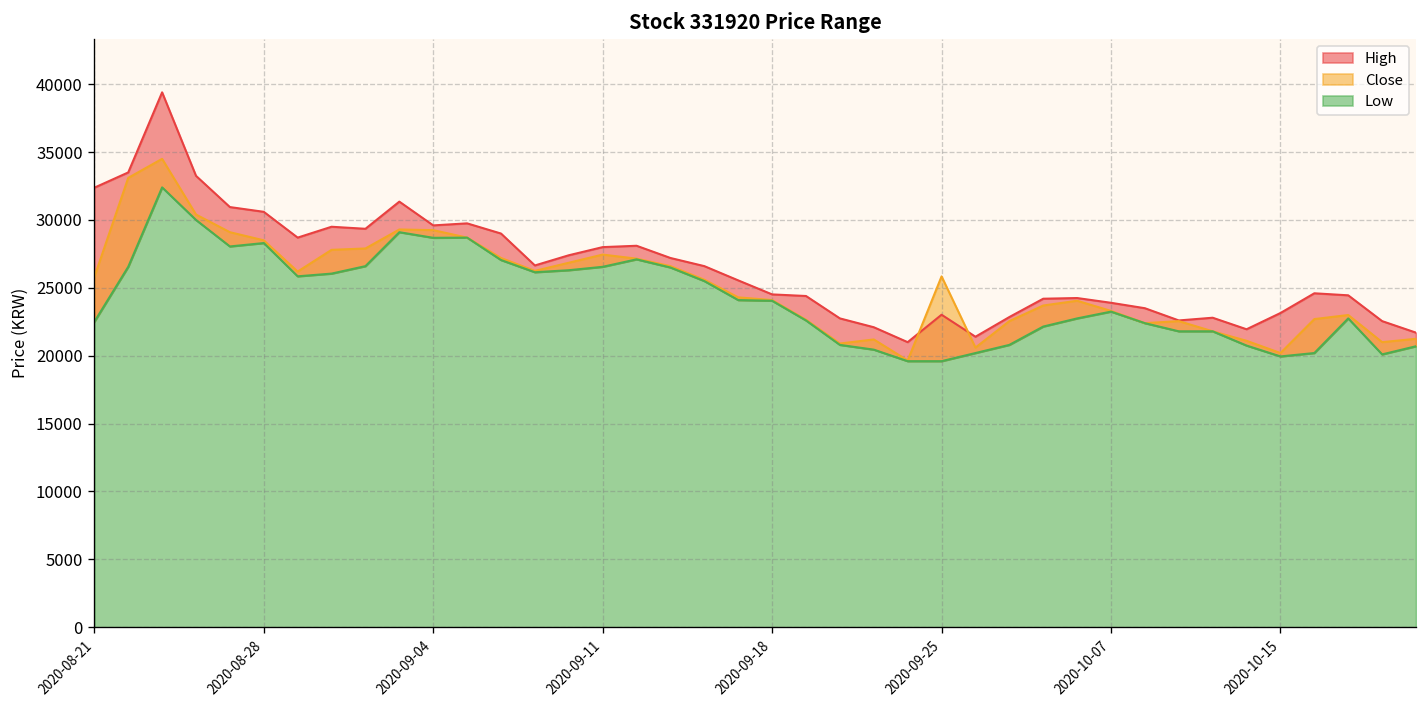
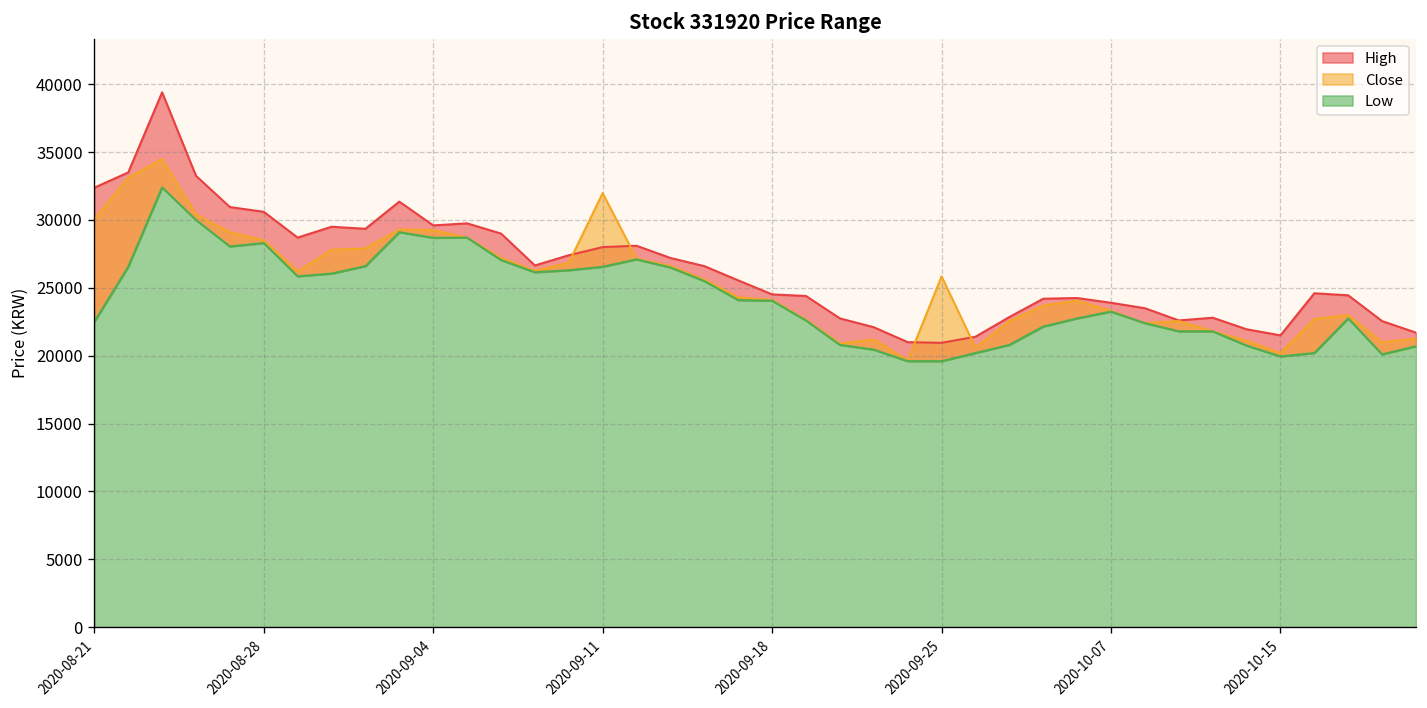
Close, 2020-08-21: 25800 -> 30100
Close, 2020-09-11: 27500 -> 32000
High, 2020-09-25: 23000 -> 21000
High, 2020-10-15: 23100 -> 21500
